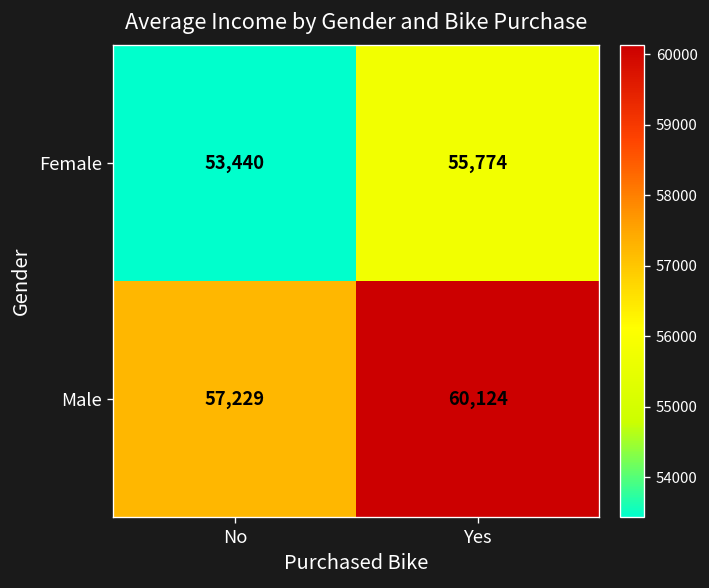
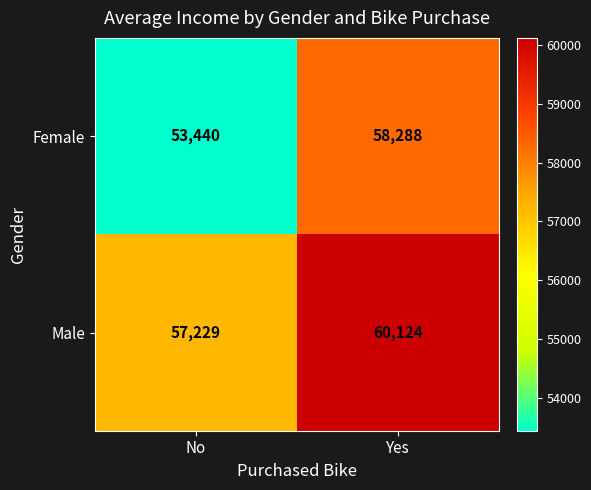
Female, Yes: 55,774 -> 58,288
